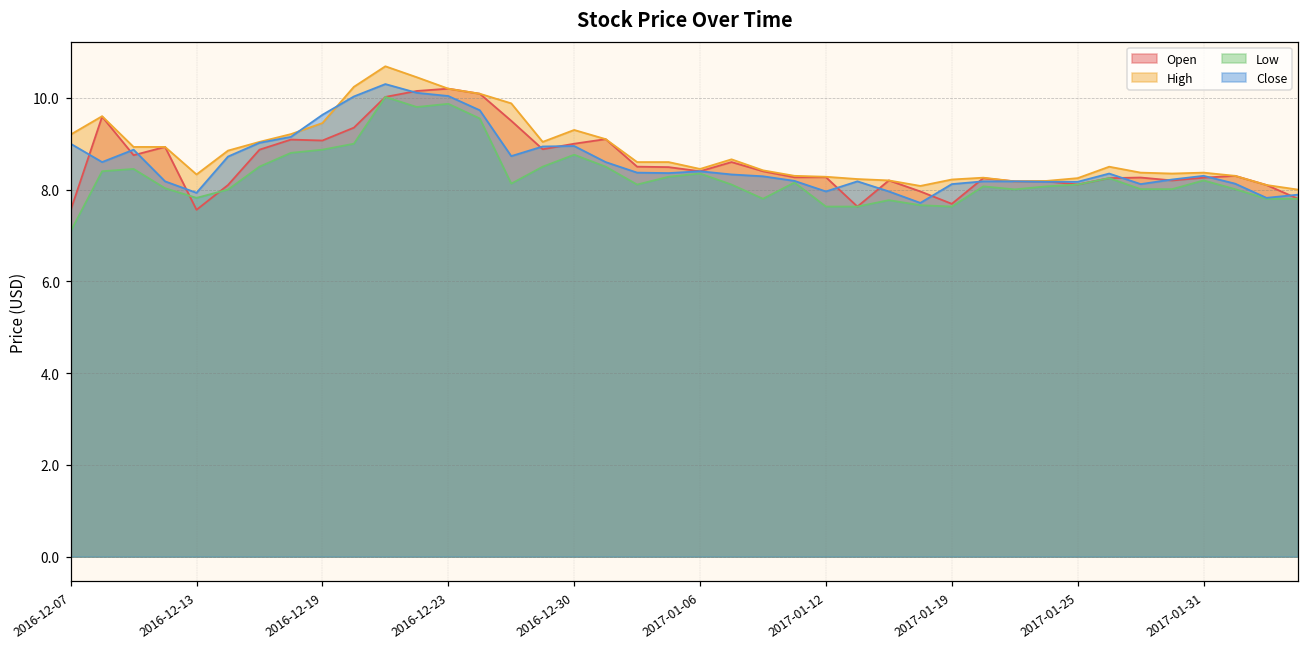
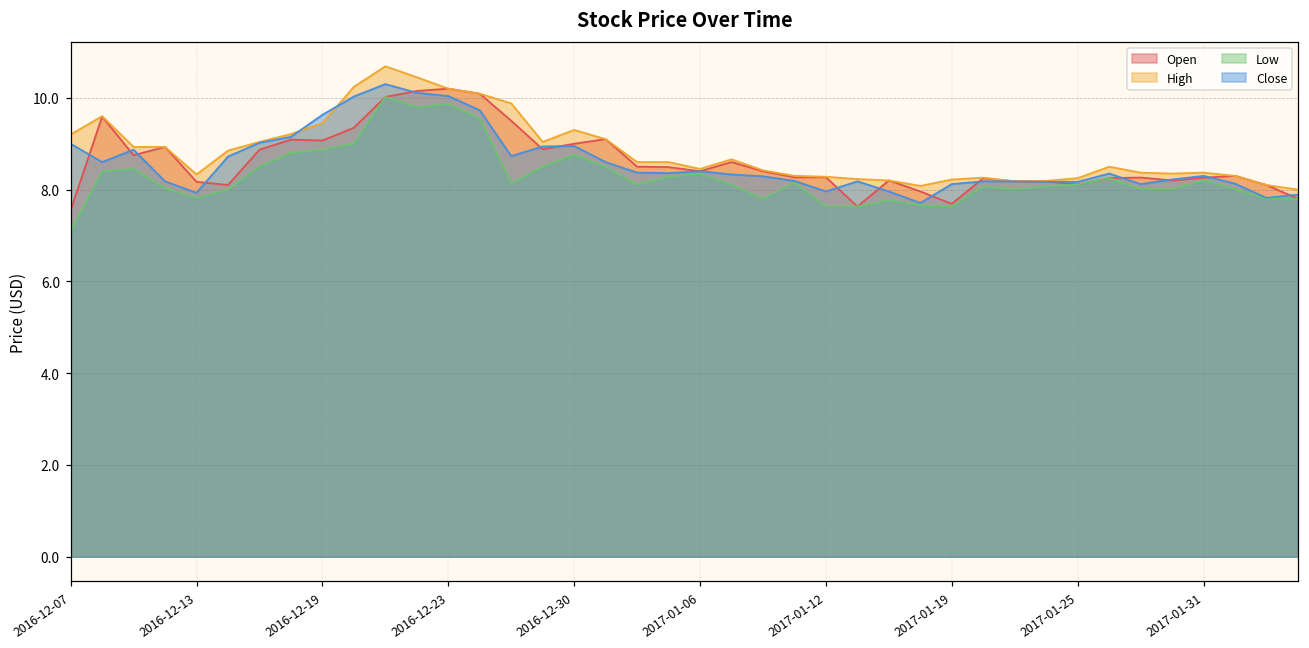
Open, 2016-12-13: 7.6 -> 8.2
